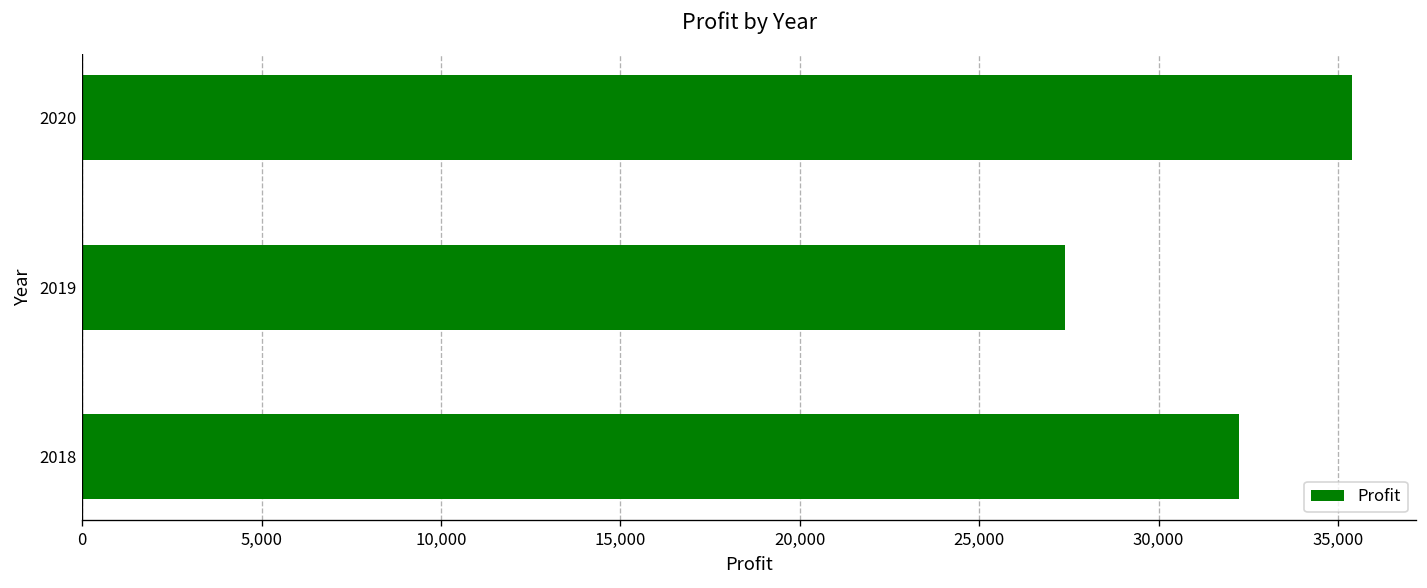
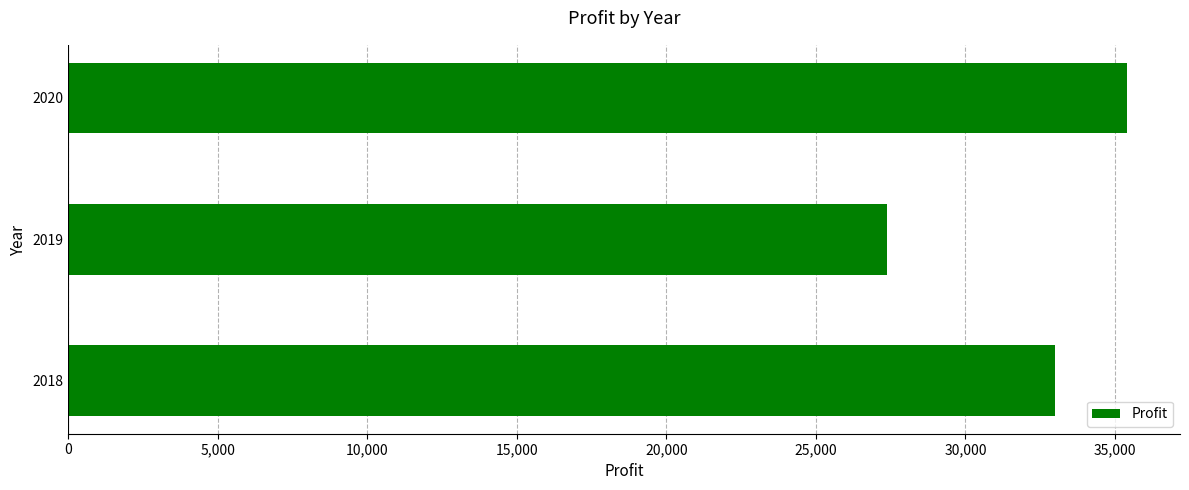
2018: 32,200 -> 33,000
